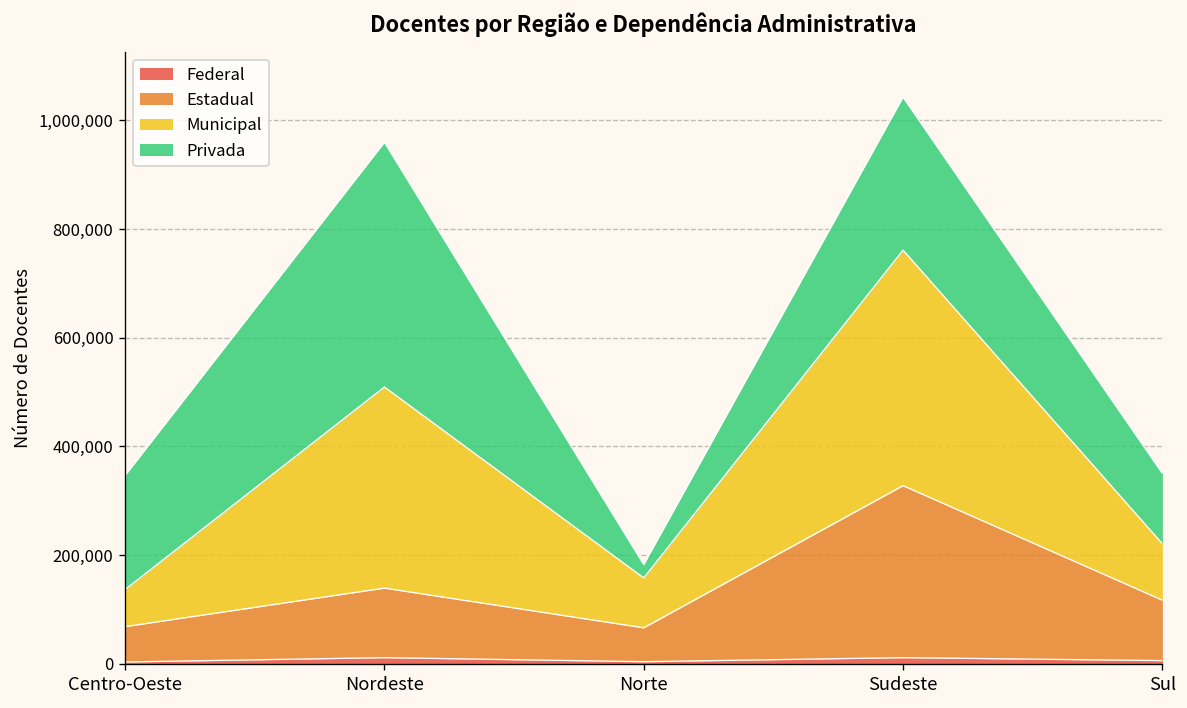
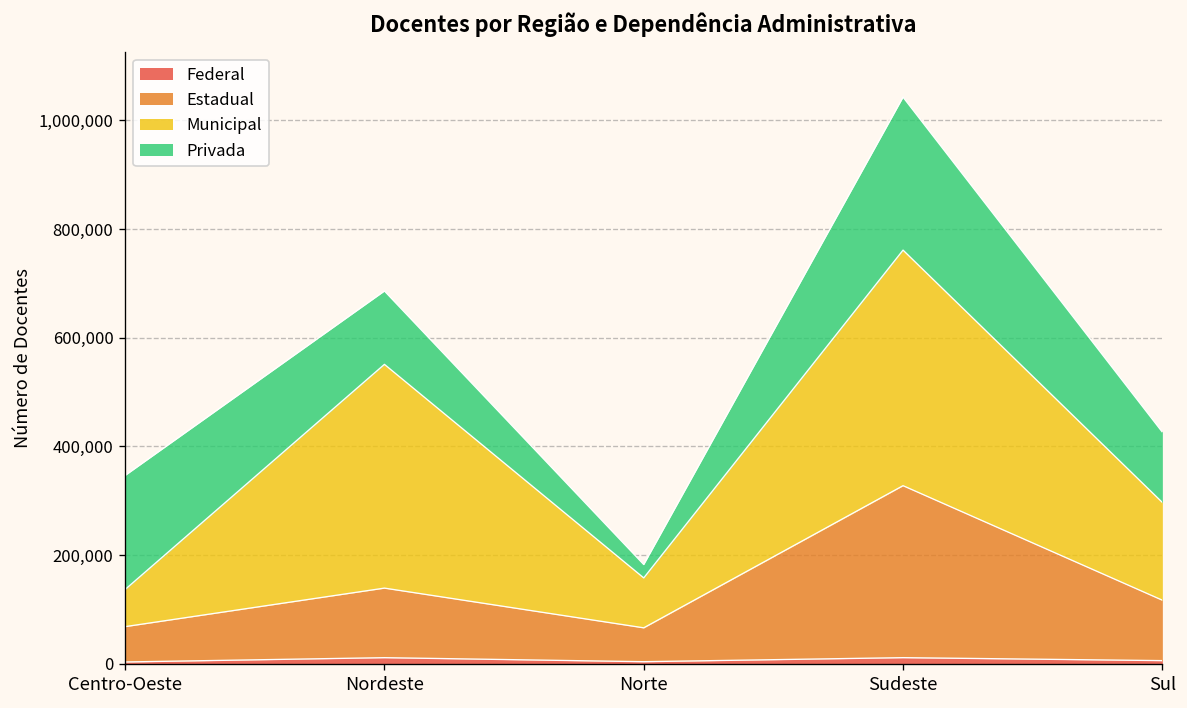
Municipal, Nordeste: 370,000 -> 410,000
Privada, Nordeste: 450,000 -> 130,000
Municipal, Sul: 100,000 -> 180,000
